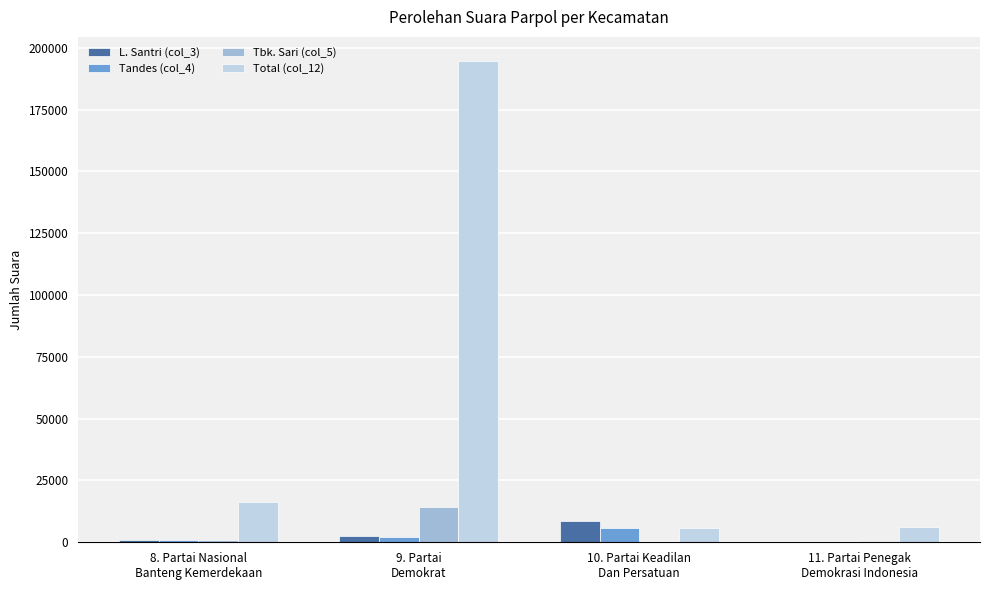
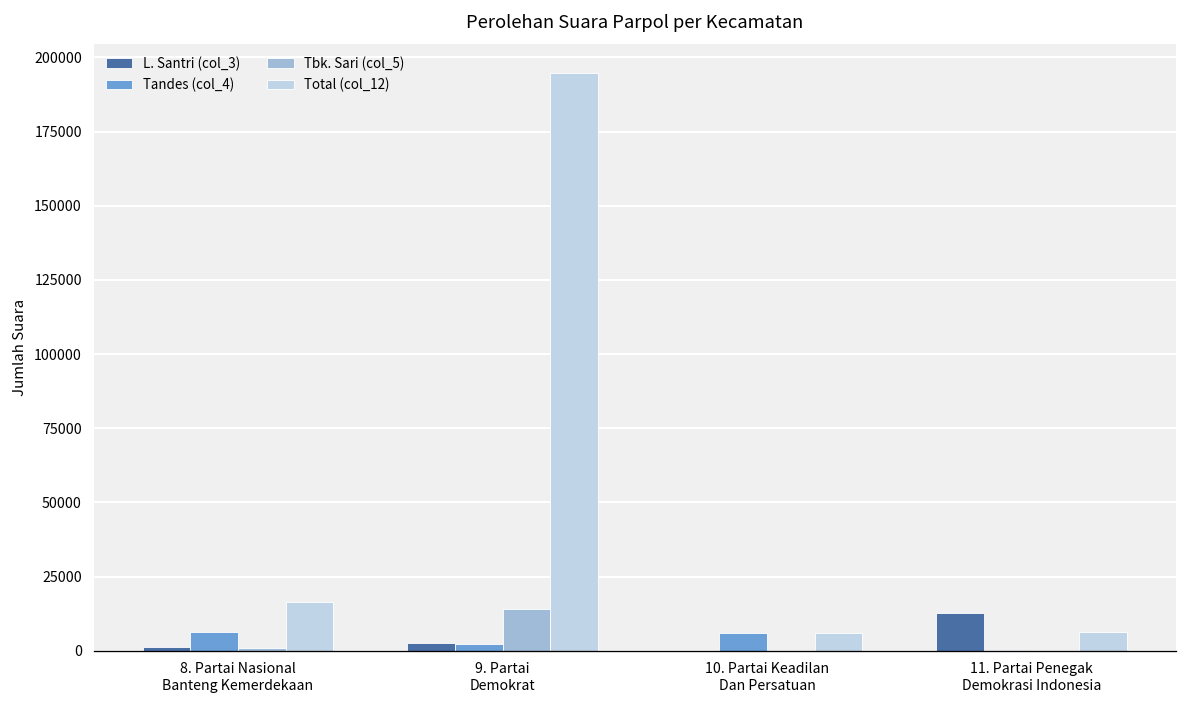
Tandes (col_4), 8. Partai Nasional Banteng Kemerdekaan: 1000 -> 6000
L. Santri (col_3), 10. Partai Keadilan Dan Persatuan: 9000 -> 0
L. Santri (col_3), 11. Partai Penegak Demokrasi Indonesia: 0 -> 13000
